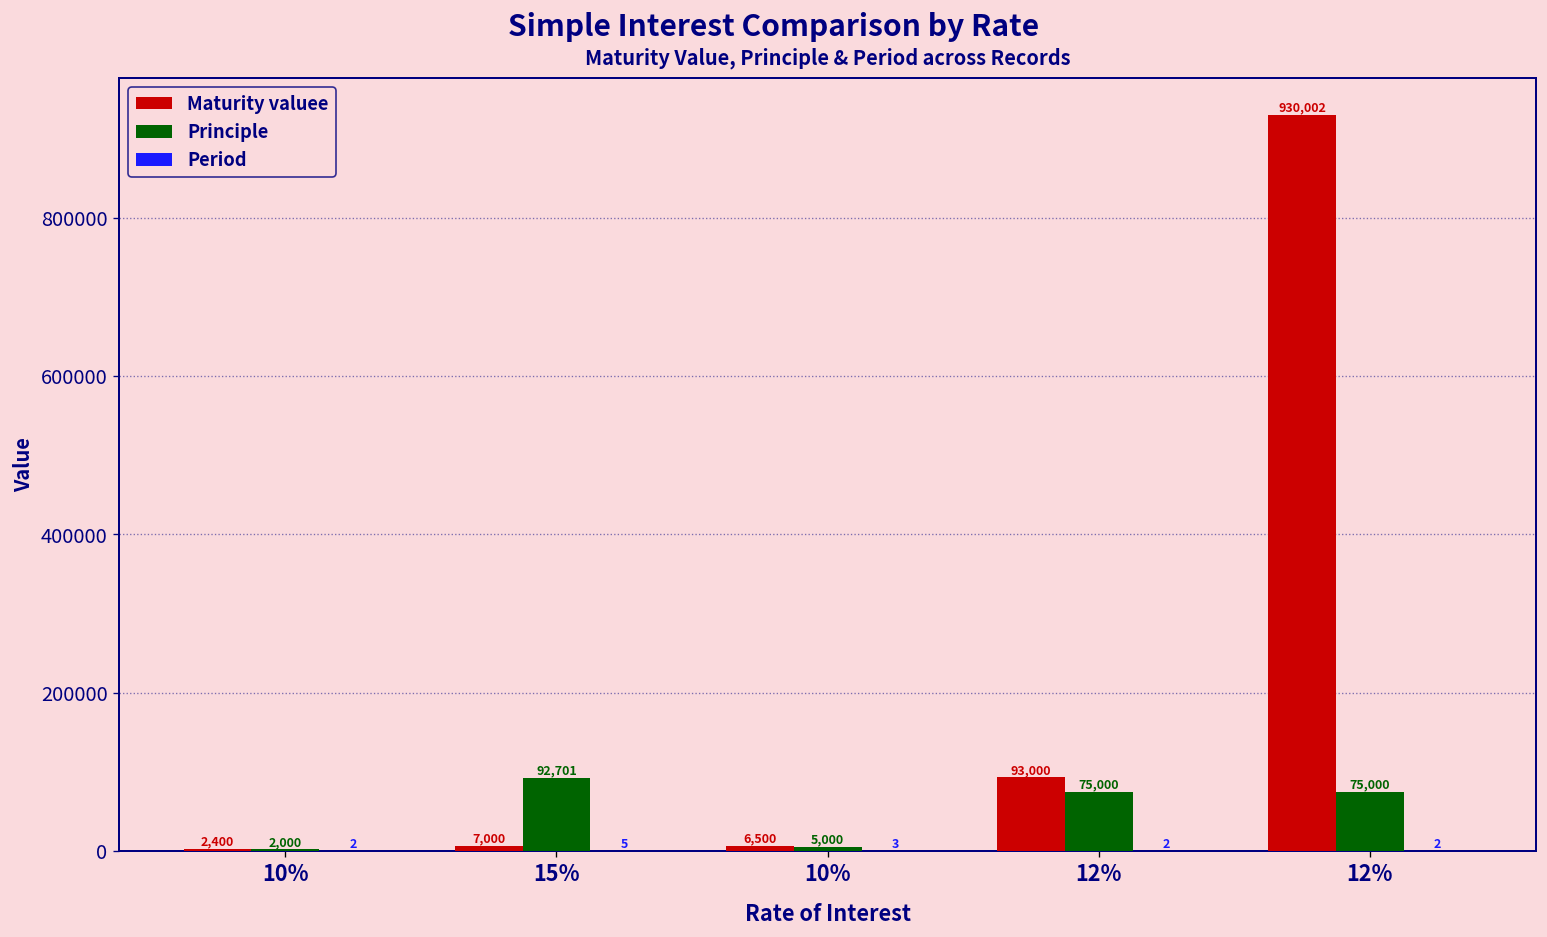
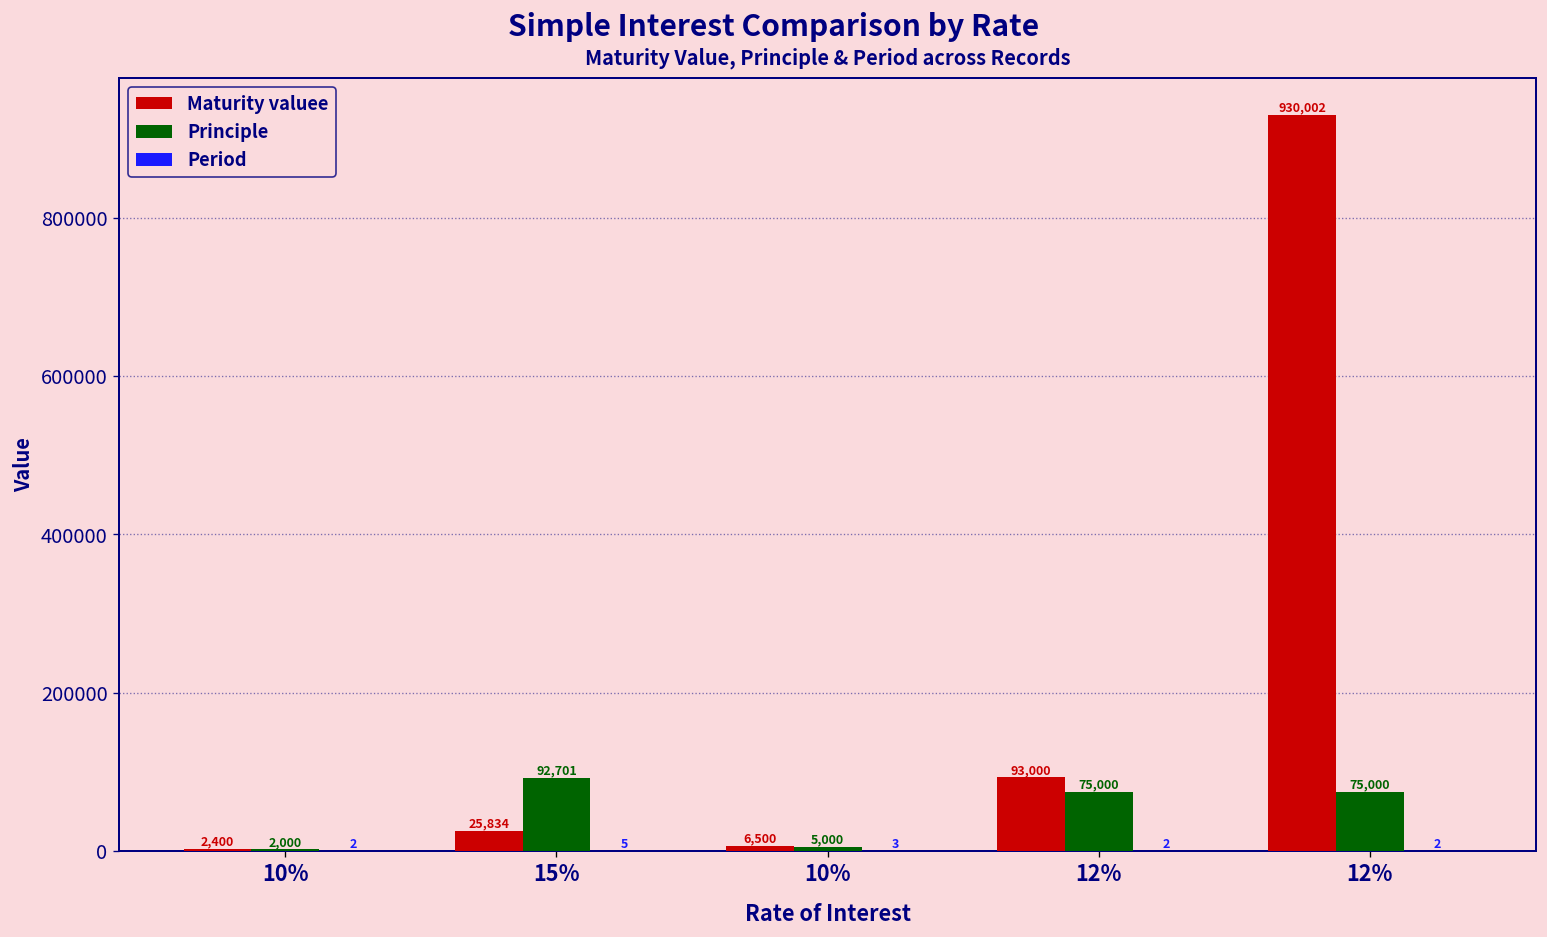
Maturity valuee, 15%: 7,000 -> 25,834
